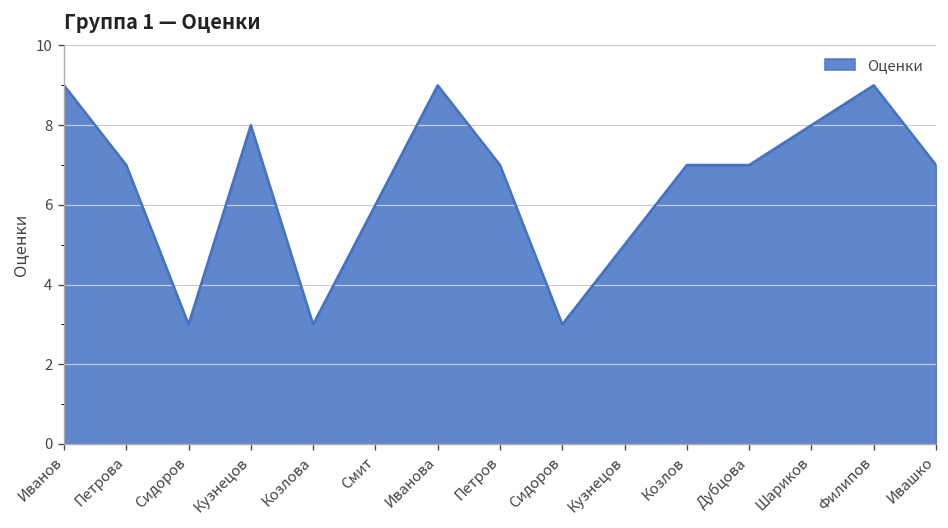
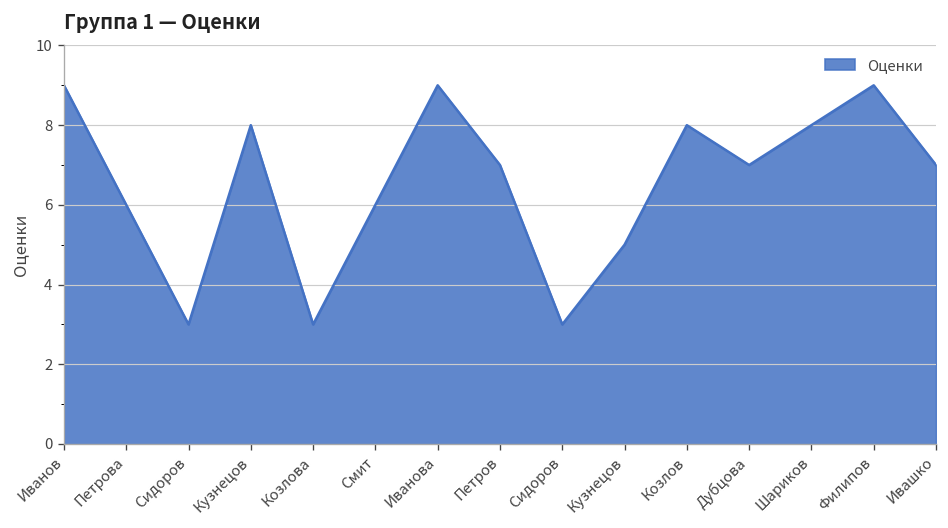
Петрова: 7 -> 6
Козлов: 7 -> 8
